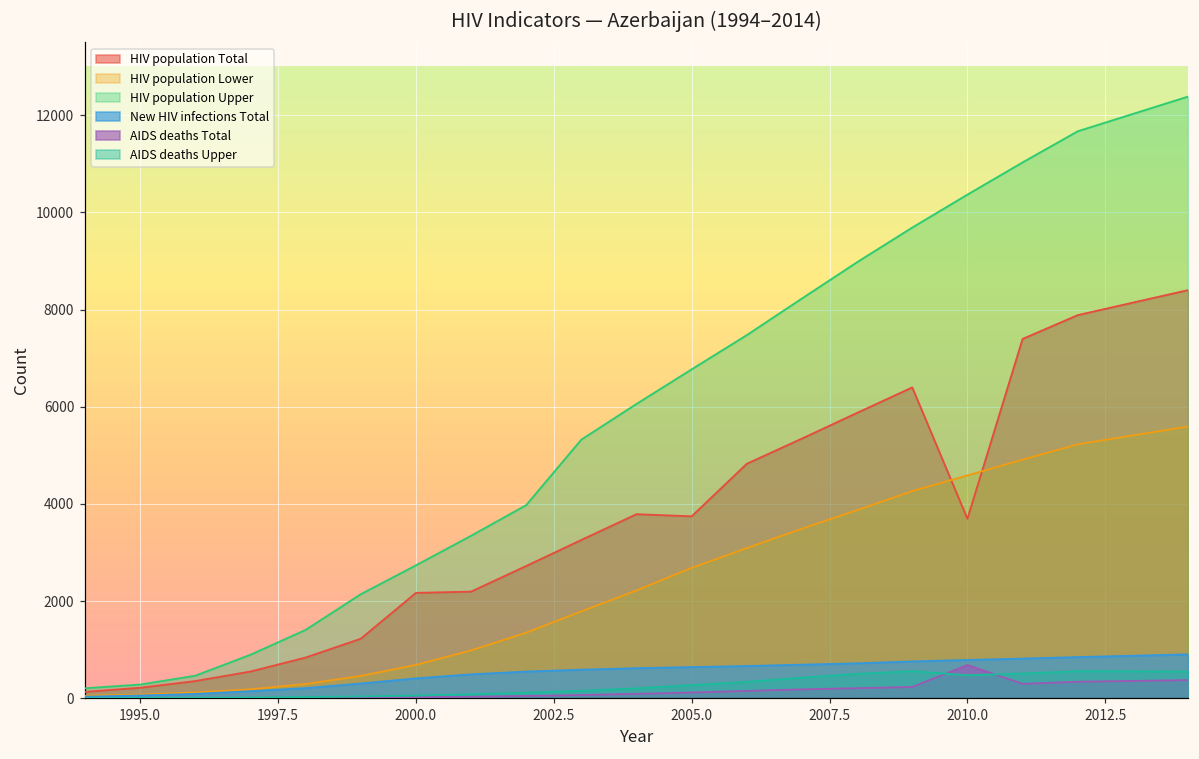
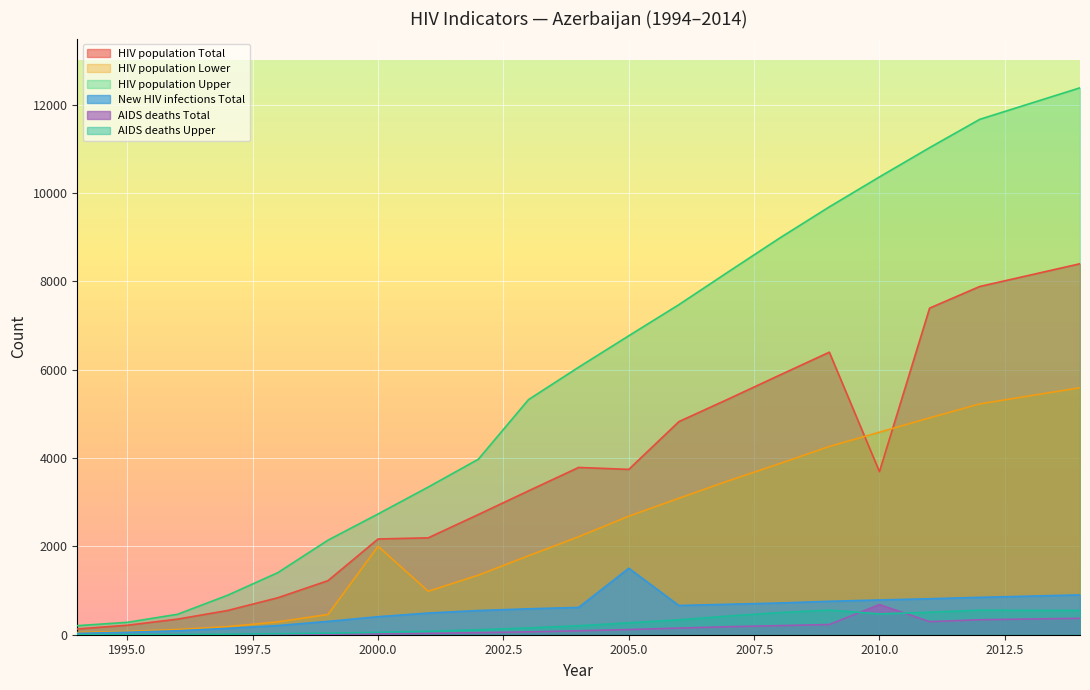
HIV population Lower, 2000.0: 700 -> 2000
New HIV infections Total, 2005.0: 600 -> 1500
